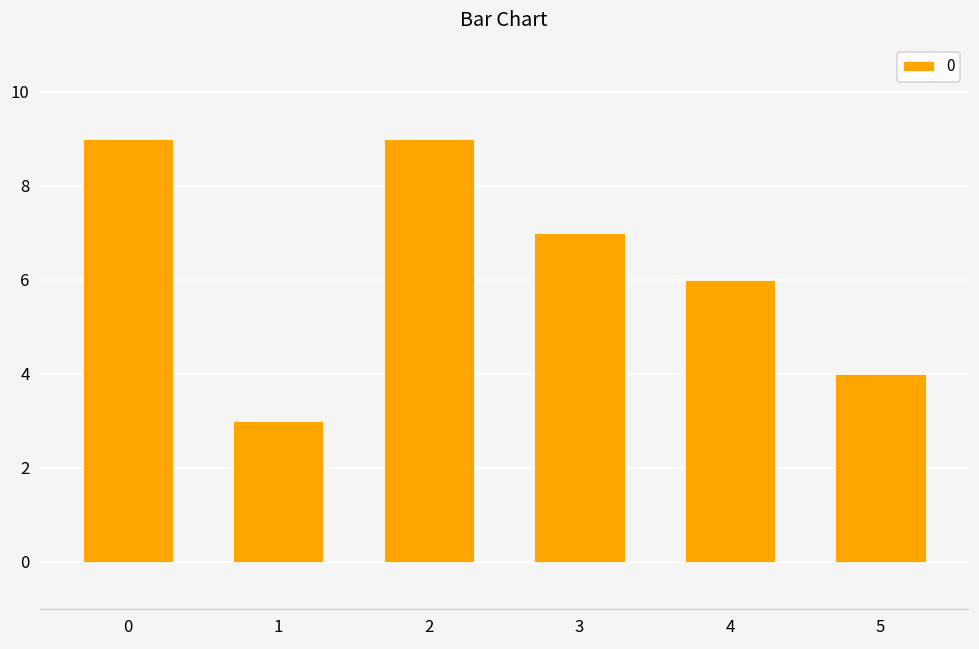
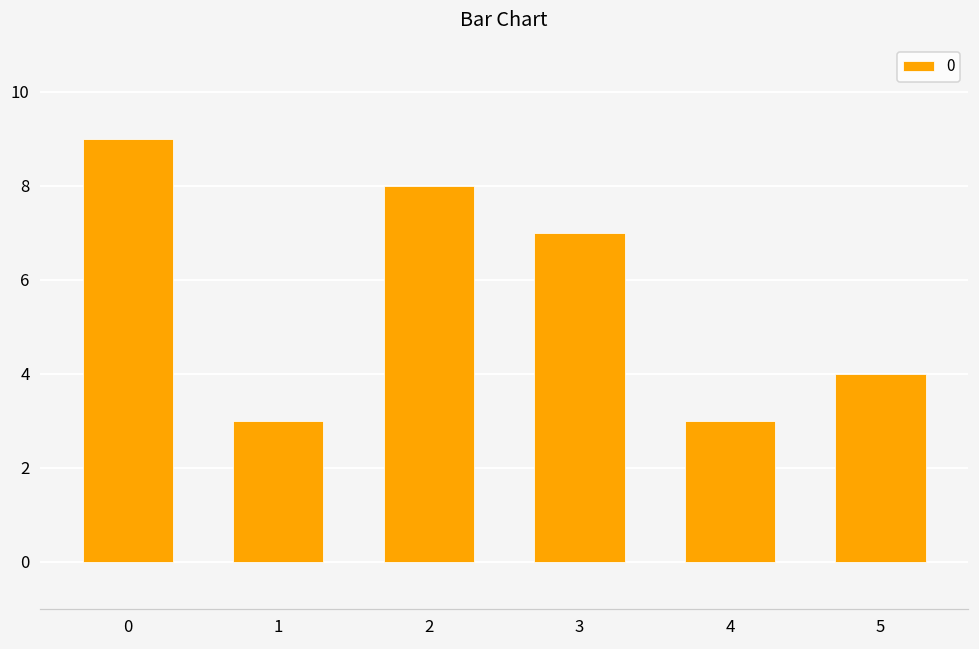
2: 9 -> 8
4: 6 -> 3
